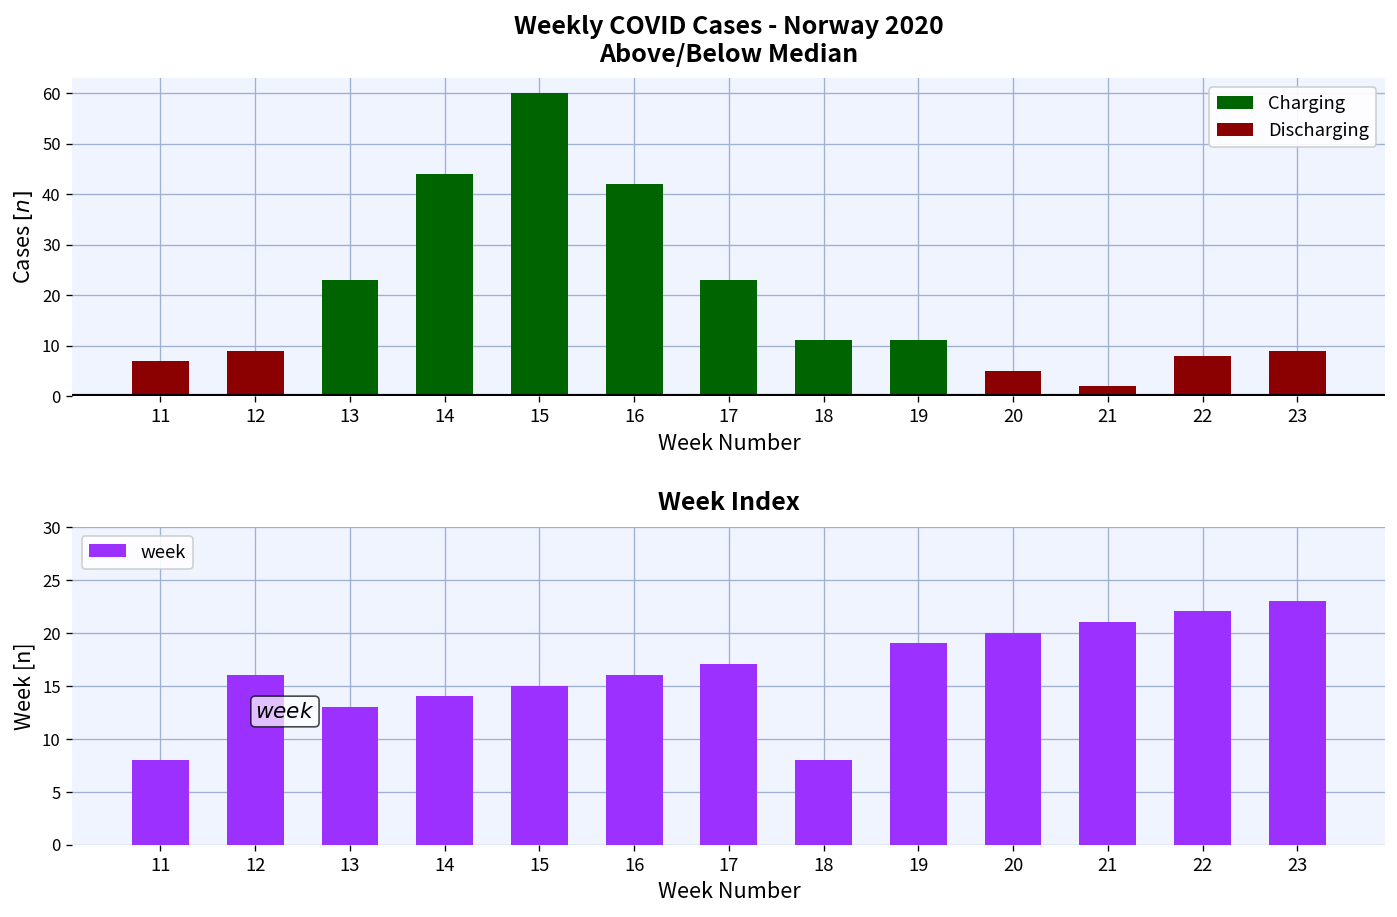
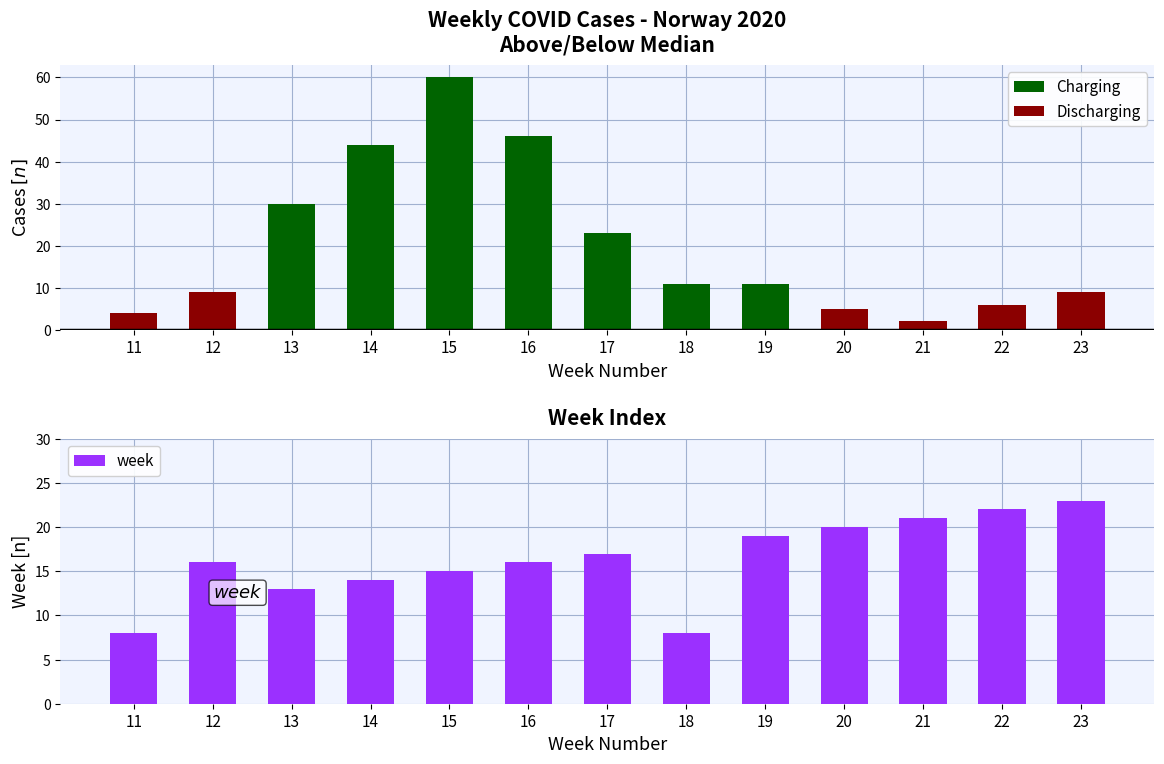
Weekly COVID Cases - Norway 2020 Above/Below Median, Discharging, 11: 7 -> 4
Weekly COVID Cases - Norway 2020 Above/Below Median, Charging, 13: 23 -> 30
Weekly COVID Cases - Norway 2020 Above/Below Median, Charging, 16: 42 -> 46
Weekly COVID Cases - Norway 2020 Above/Below Median, Discharging, 22: 8 -> 6
